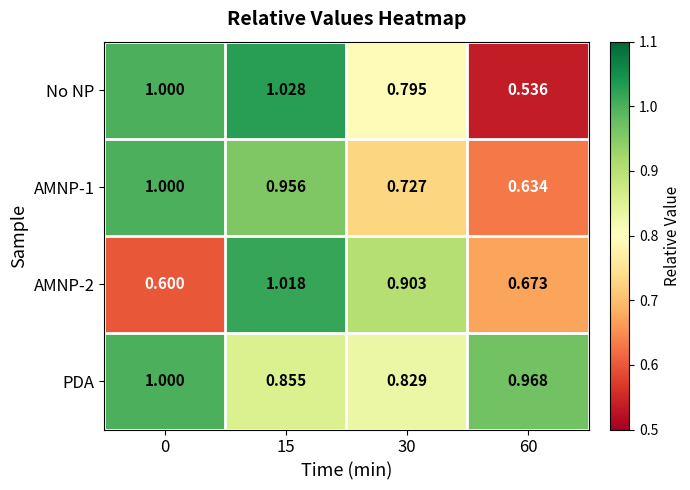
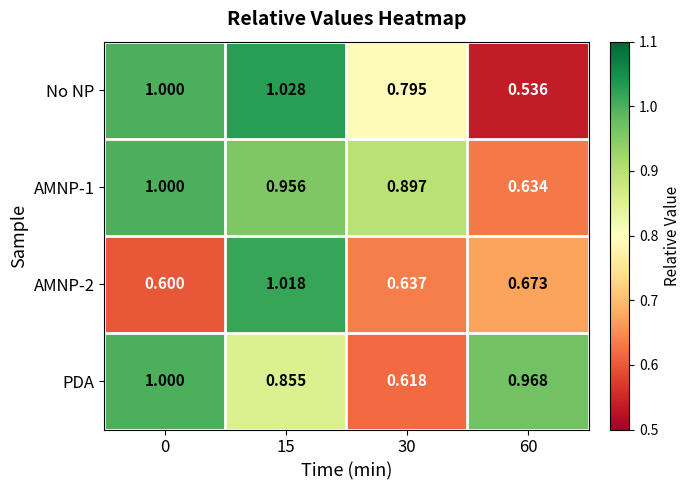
AMNP-1, 30: 0.727 -> 0.897
AMNP-2, 30: 0.903 -> 0.637
PDA, 30: 0.829 -> 0.618
